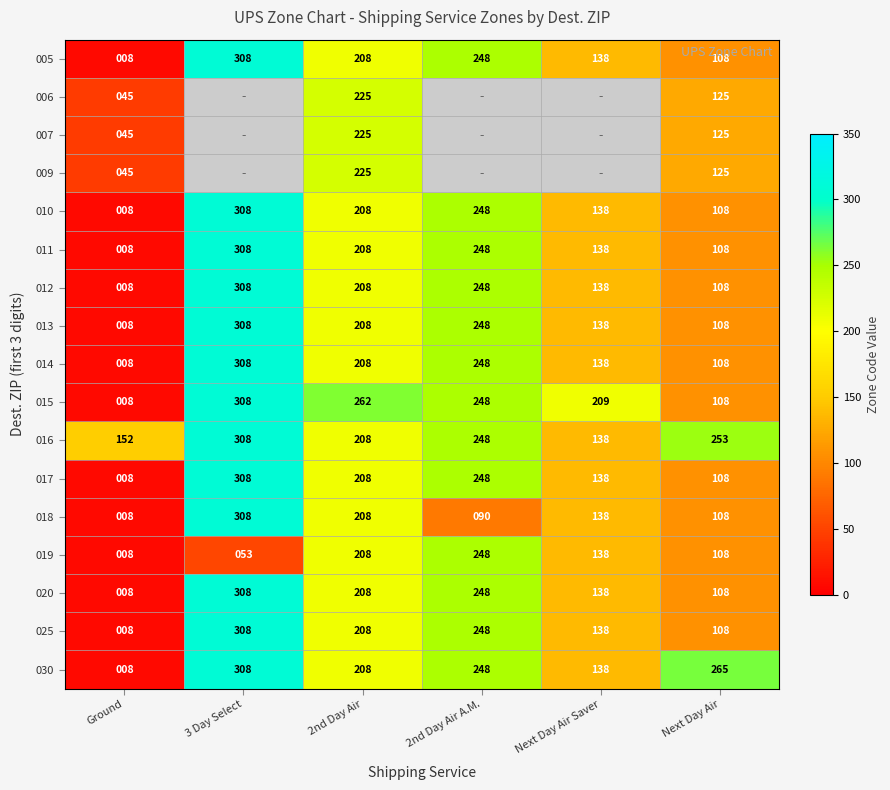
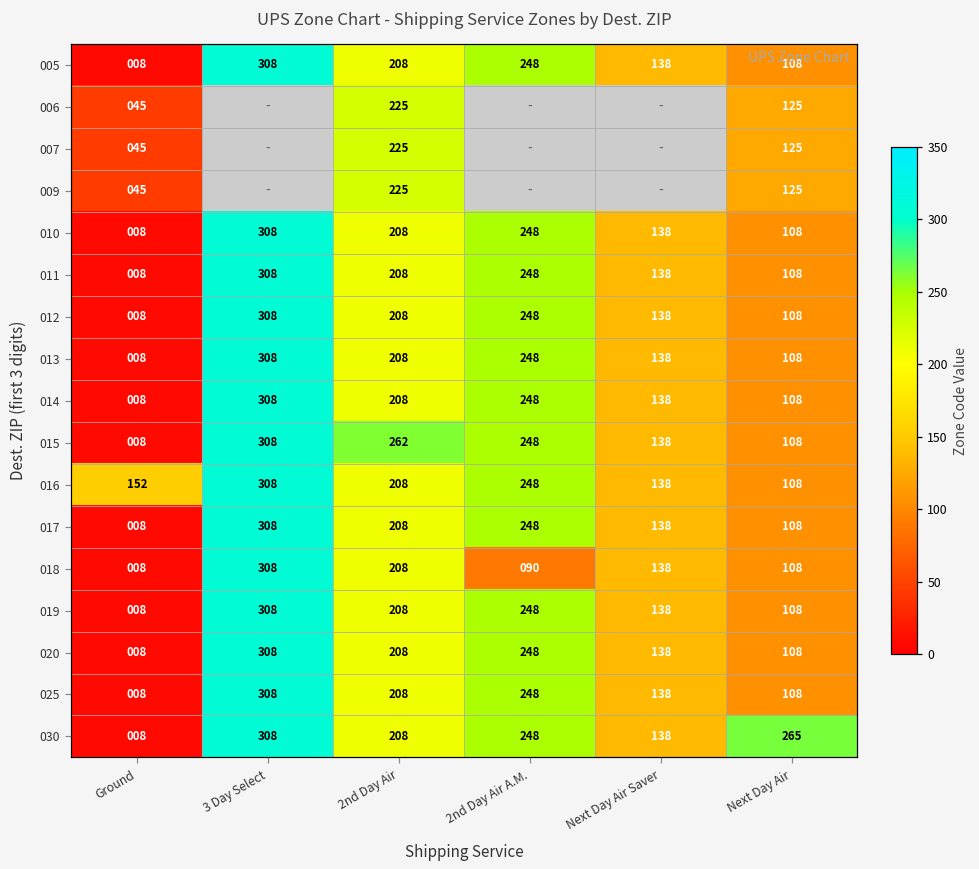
015, Next Day Air Saver: 209 -> 138
016, Next Day Air: 253 -> 108
019, 3 Day Select: 053 -> 308
